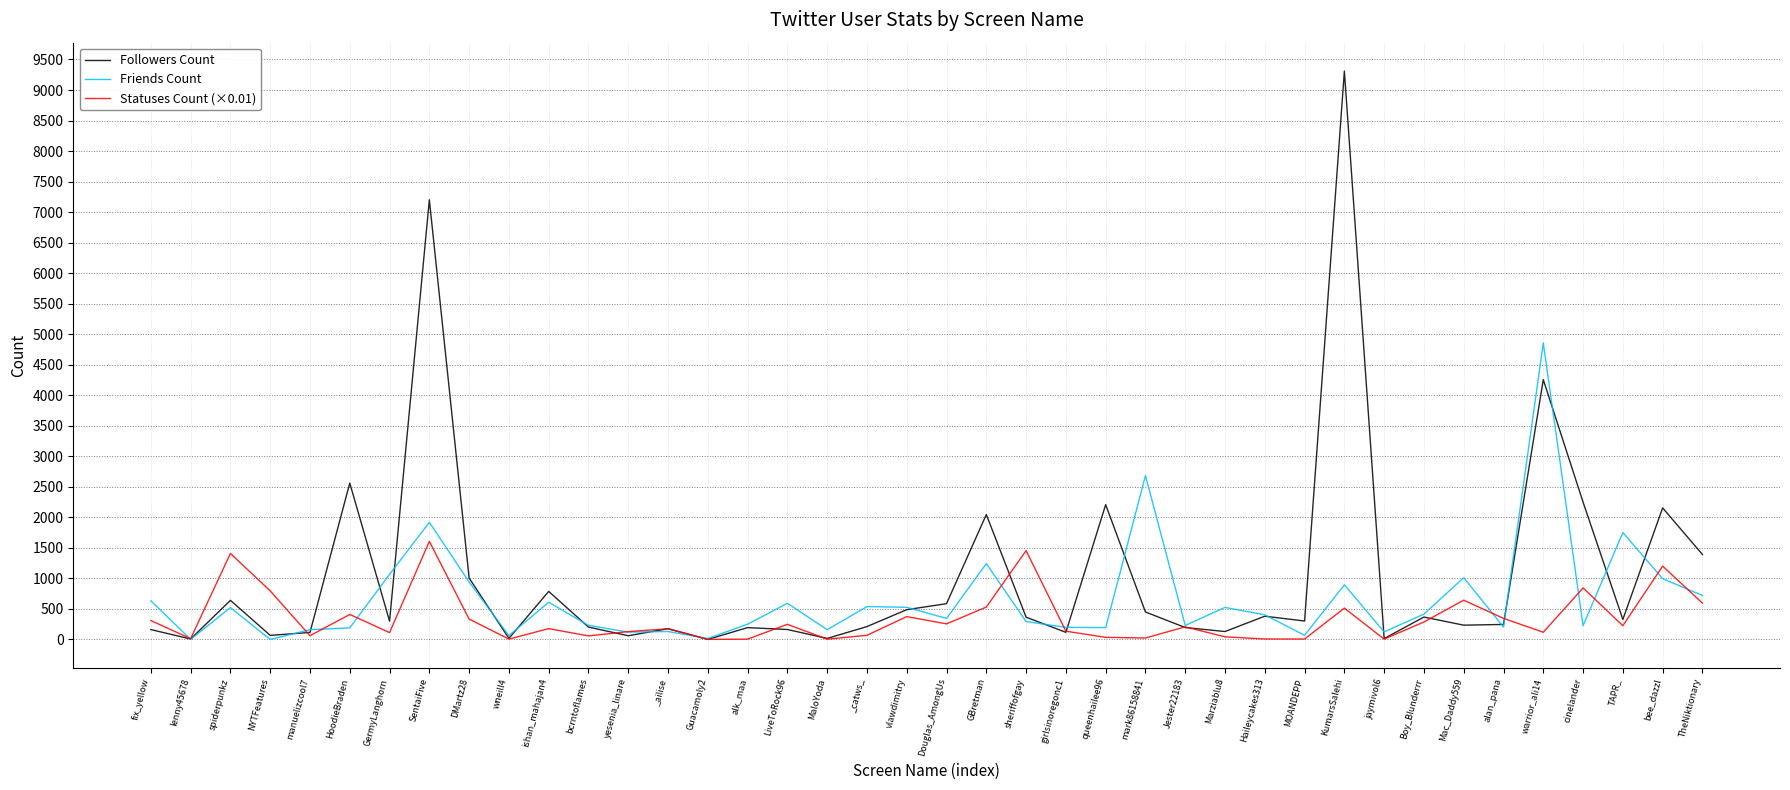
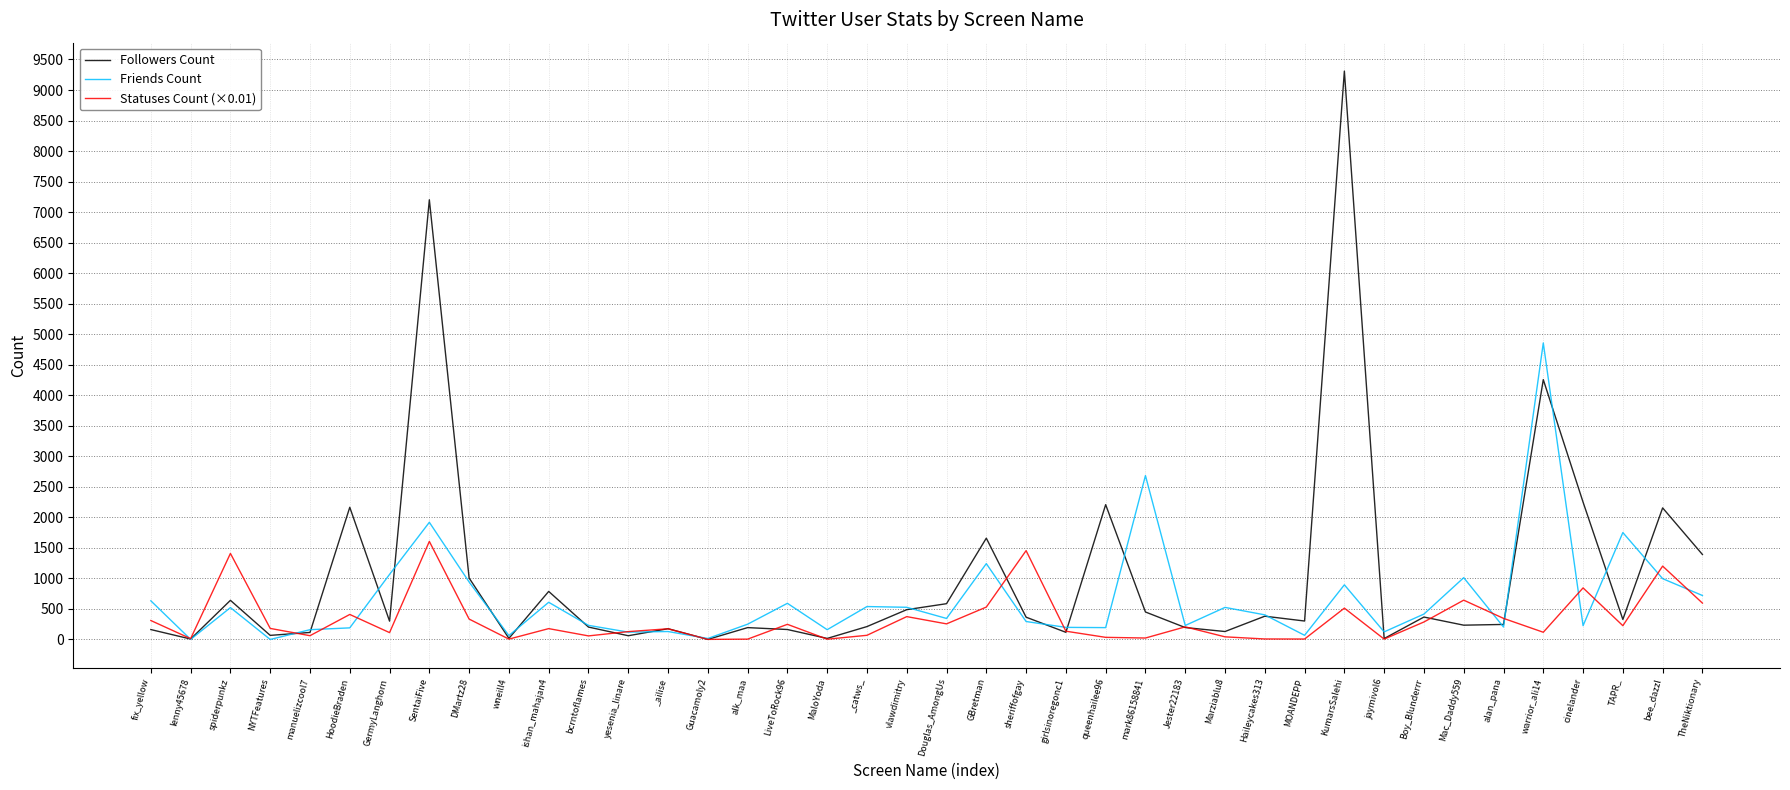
Statuses Count (×0.01), NYTFeatures: 800 -> 200
Followers Count, HoodieBraden: 2600 -> 2200
Followers Count, GBretman: 2000 -> 1700
